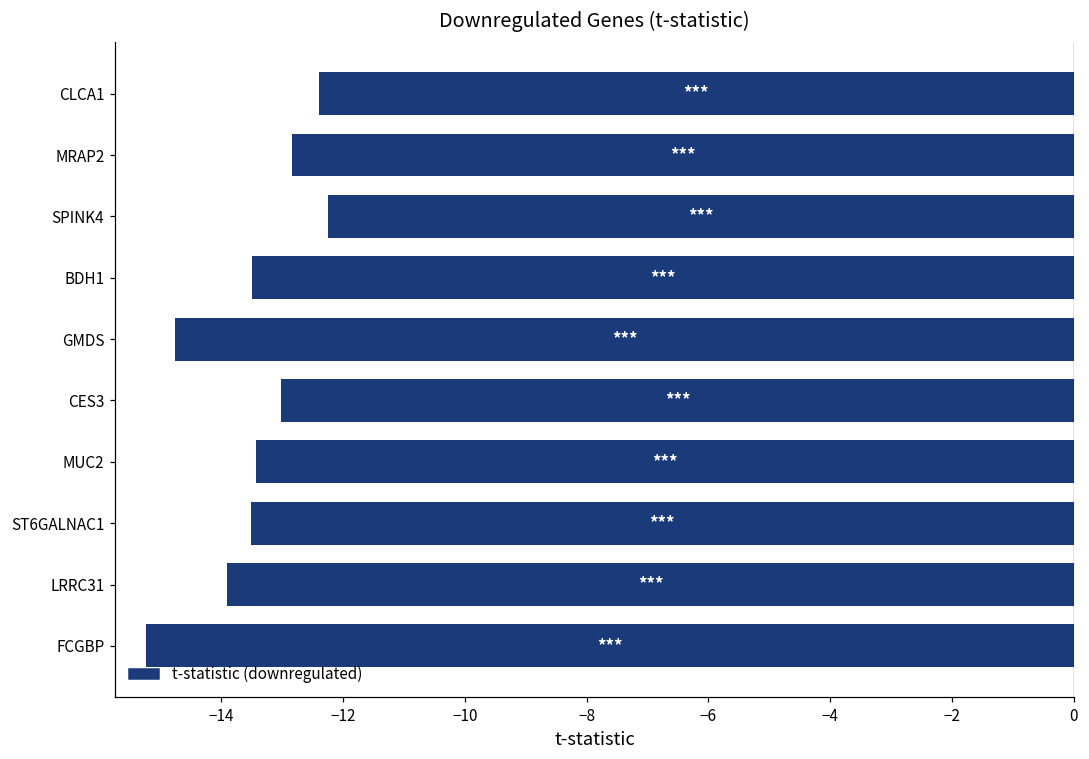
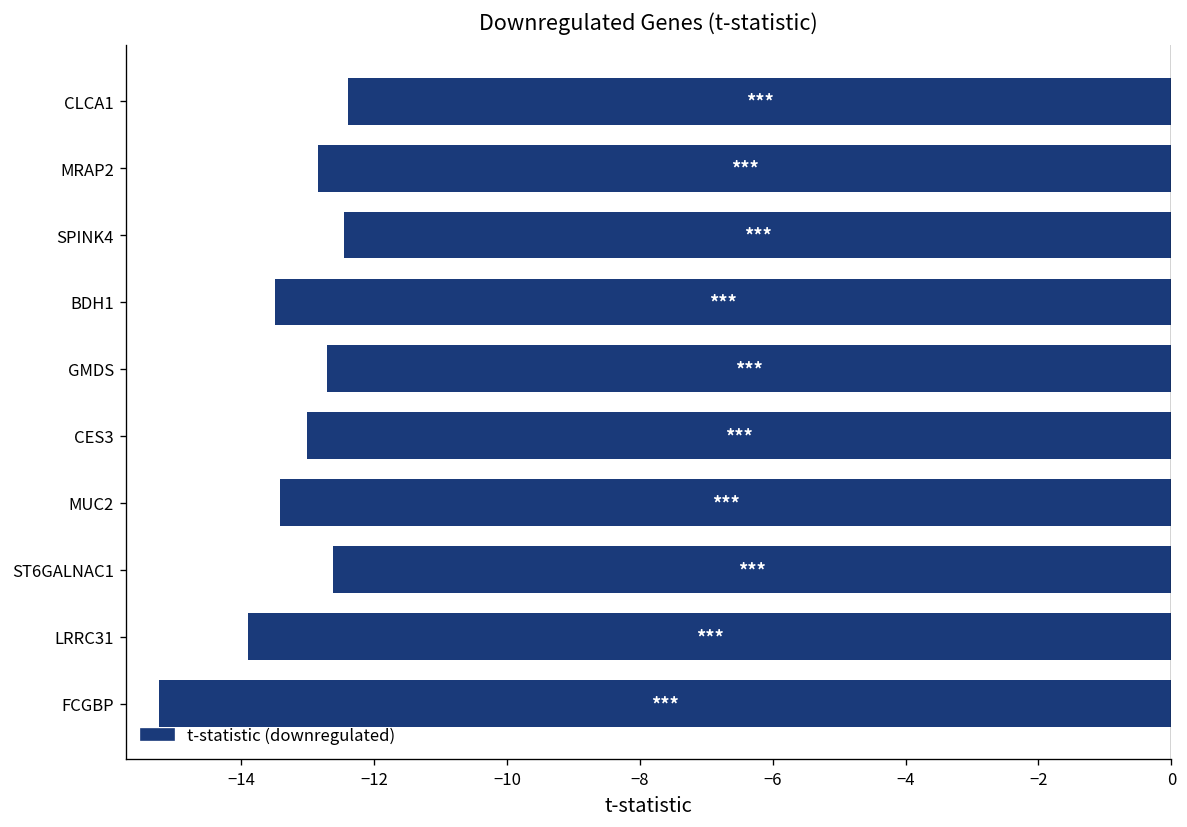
SPINK4: -12.2 -> -12.5
GMDS: -14.8 -> -12.7
ST6GALNAC1: -13.5 -> -12.6
